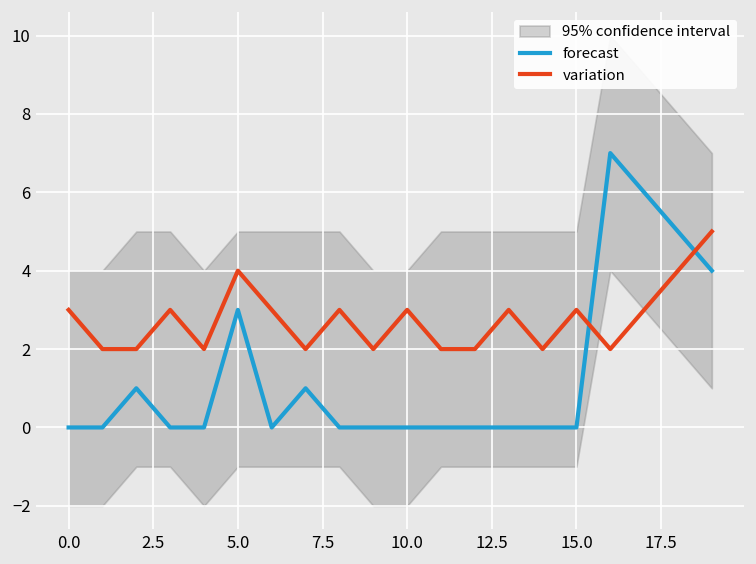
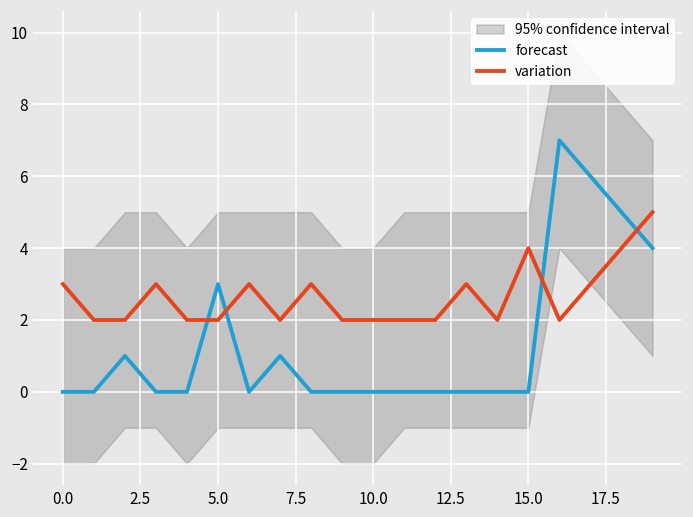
variation, 5.0: 4 -> 2
variation, 10.0: 3 -> 2
variation, 15.0: 3 -> 4
